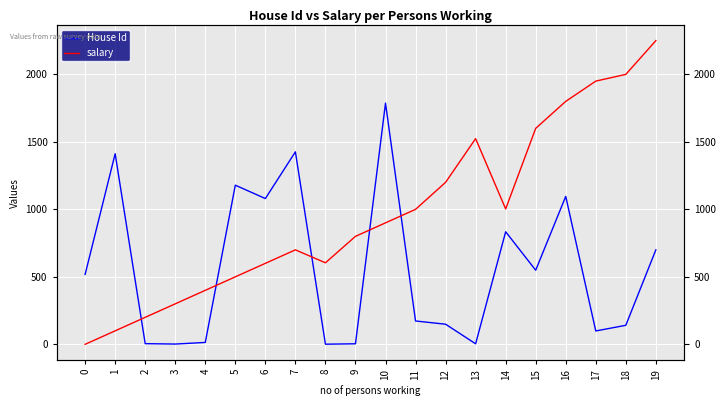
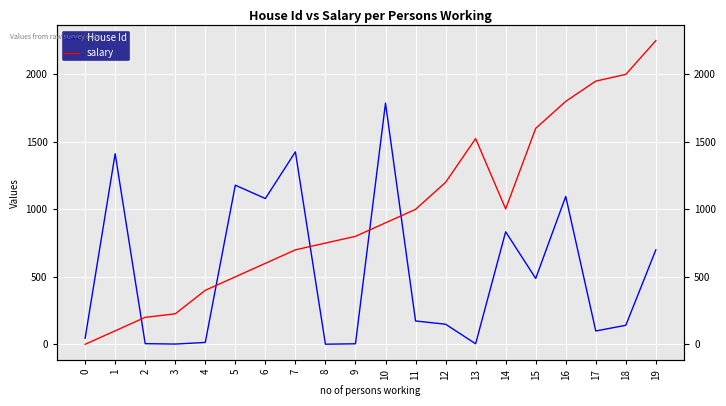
House Id, 0: 520 -> 50
salary, 3: 300 -> 230
salary, 8: 600 -> 750
House Id, 15: 550 -> 490
